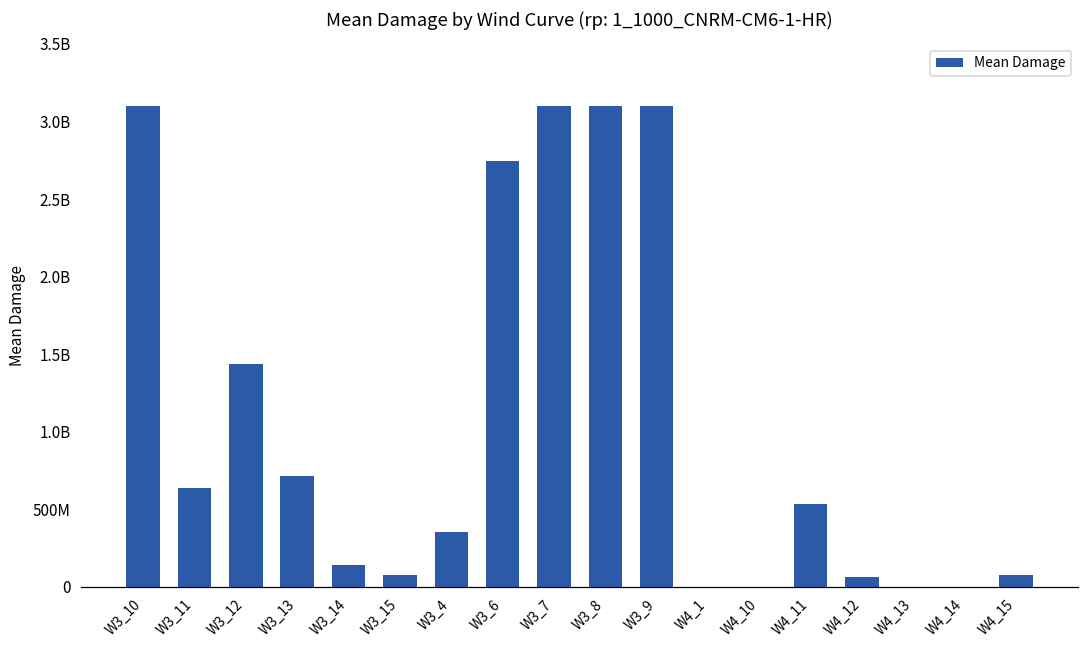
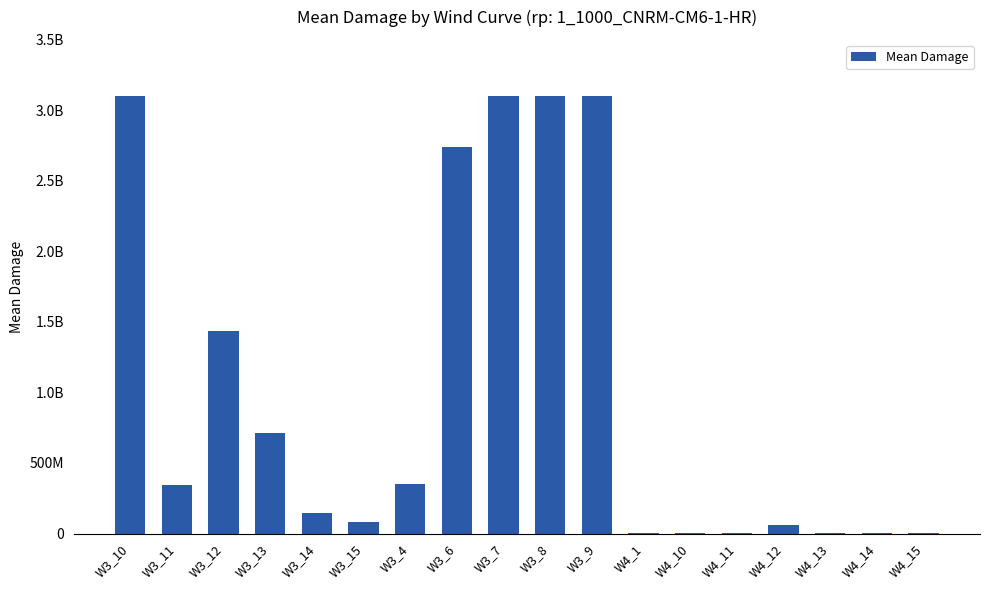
W3_11: 640000000 -> 340000000
W4_11: 540000000 -> 0
W4_15: 80000000 -> 0
